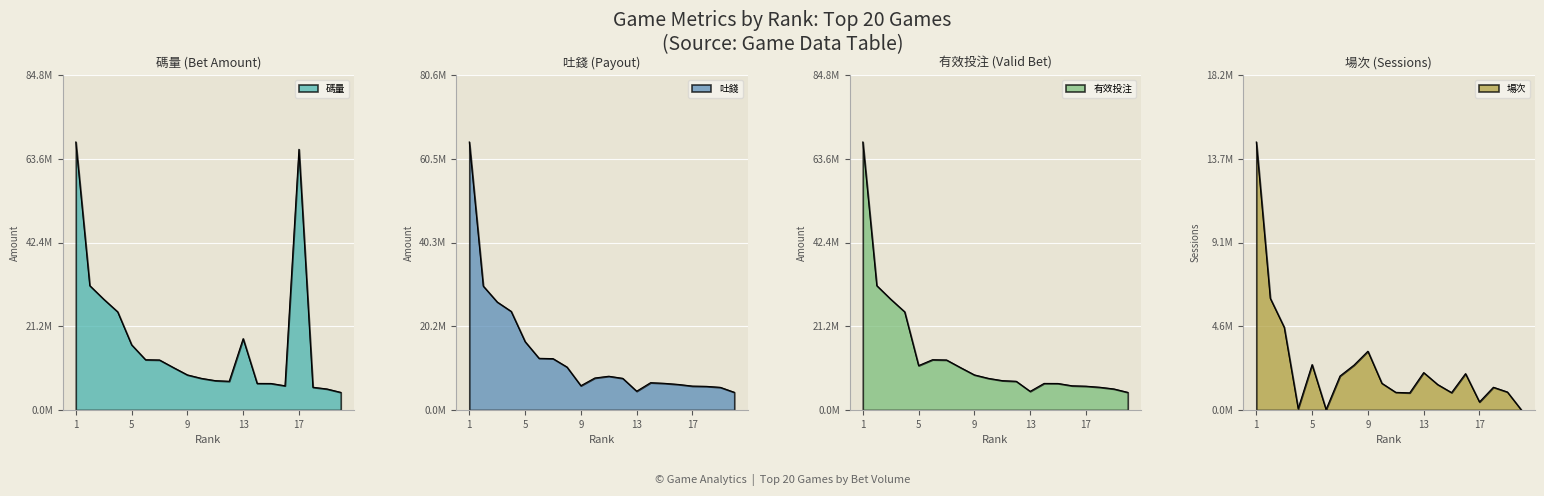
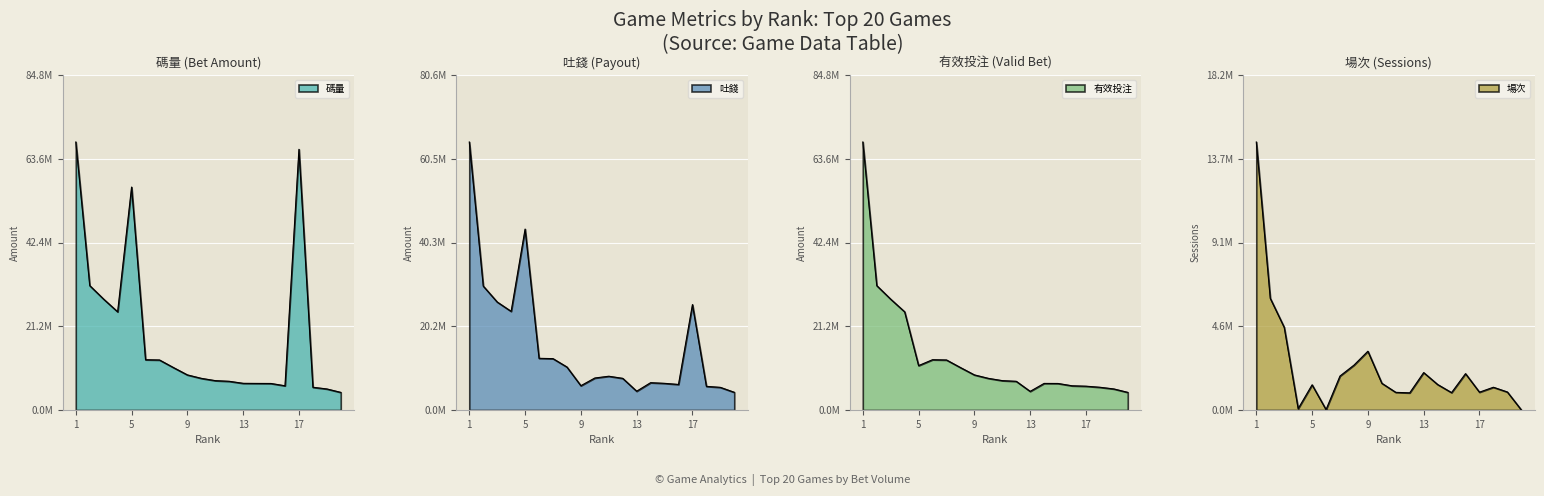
碼量 (Bet Amount), 5: 17000000 -> 56000000
碼量 (Bet Amount), 13: 18000000 -> 7000000
吐錢 (Payout), 5: 16000000 -> 44000000
吐錢 (Payout), 17: 6000000 -> 25000000
場次 (Sessions), 5: 2500000 -> 1400000
場次 (Sessions), 17: 400000 -> 1000000
